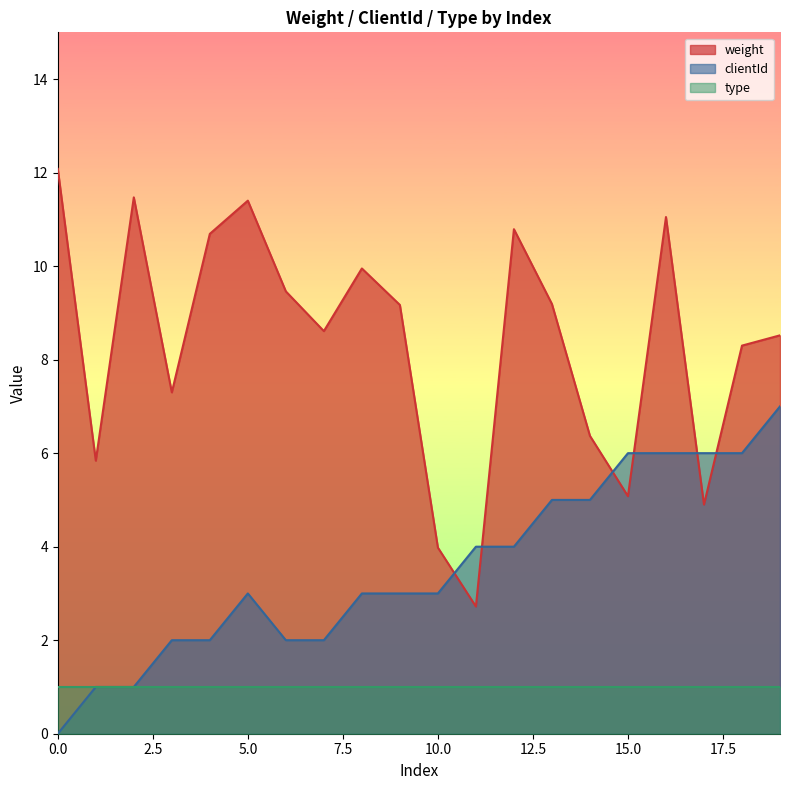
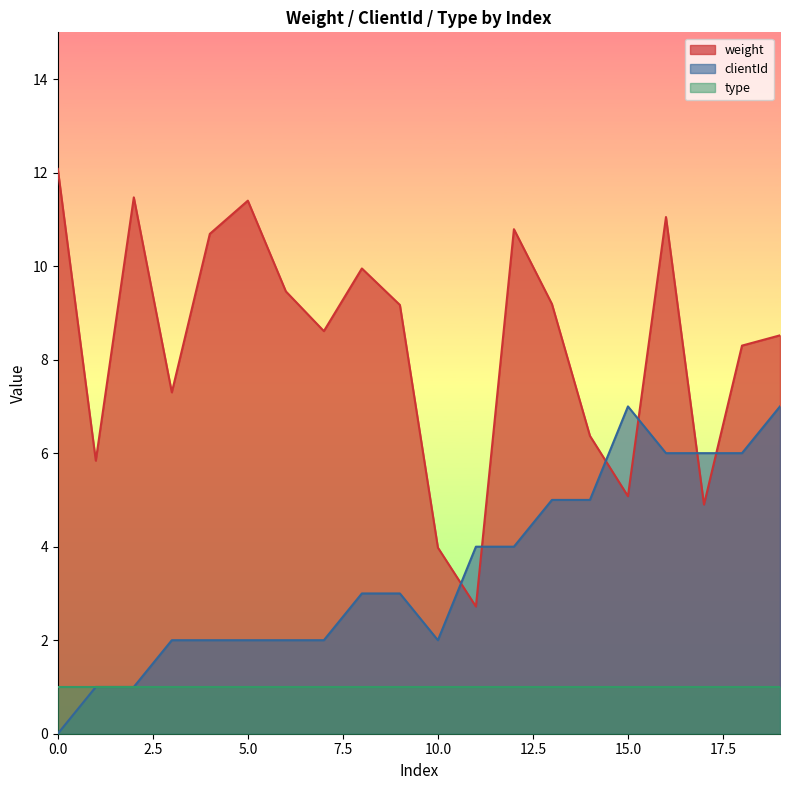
clientId, 5.0: 3 -> 2
clientId, 10.0: 3 -> 2
clientId, 15.0: 6 -> 7
